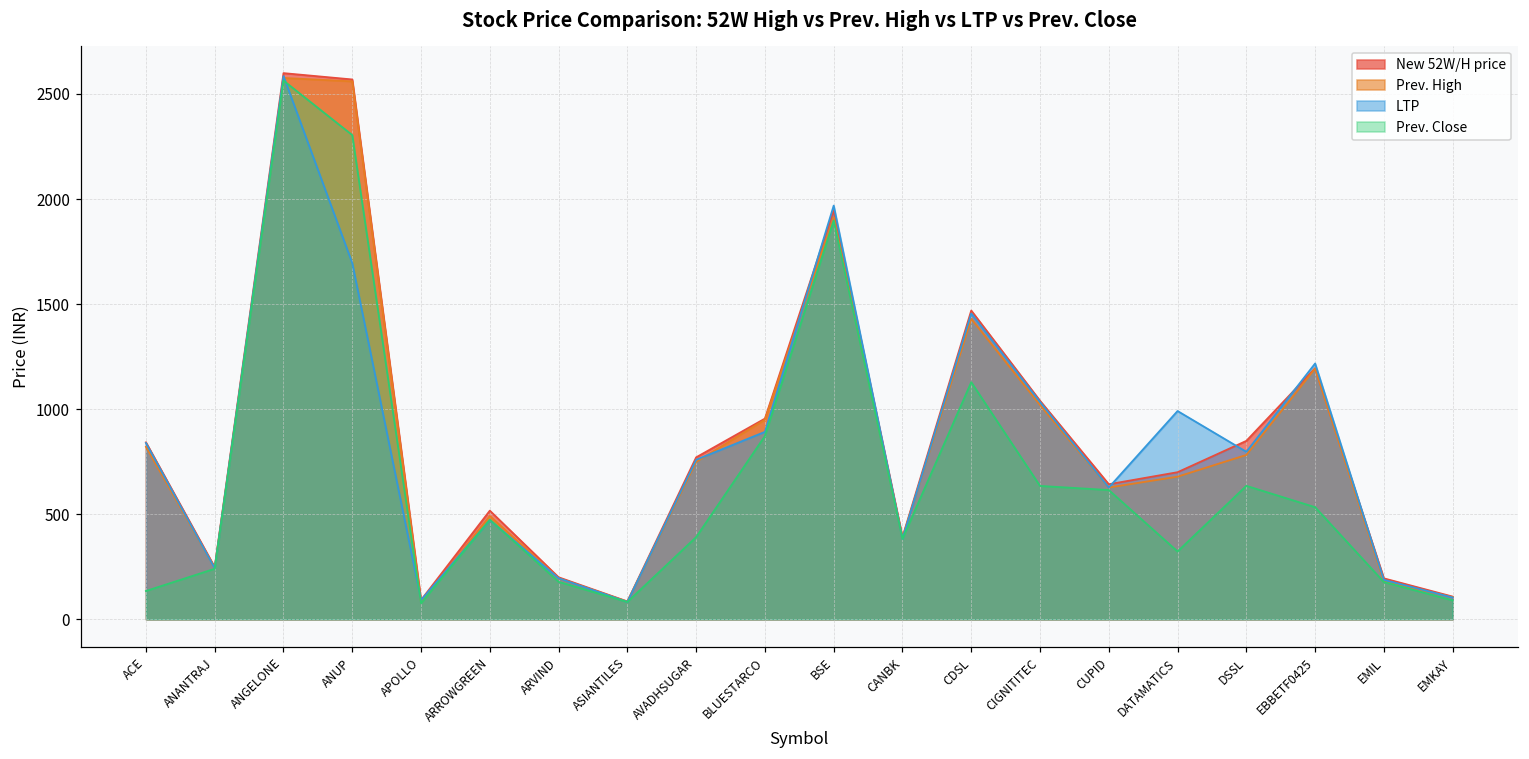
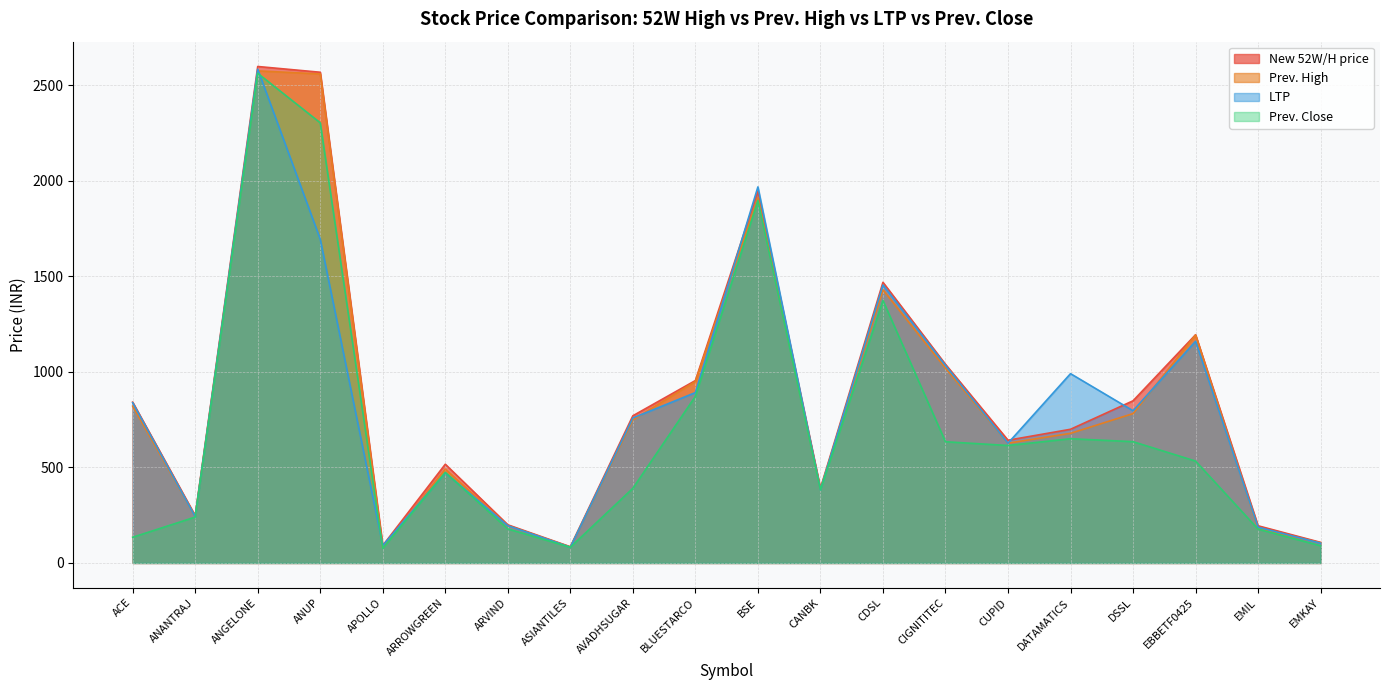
Prev. Close, CDSL: 1130 -> 1370
Prev. Close, DATAMATICS: 320 -> 650
LTP, EBBETF0425: 1220 -> 1160
